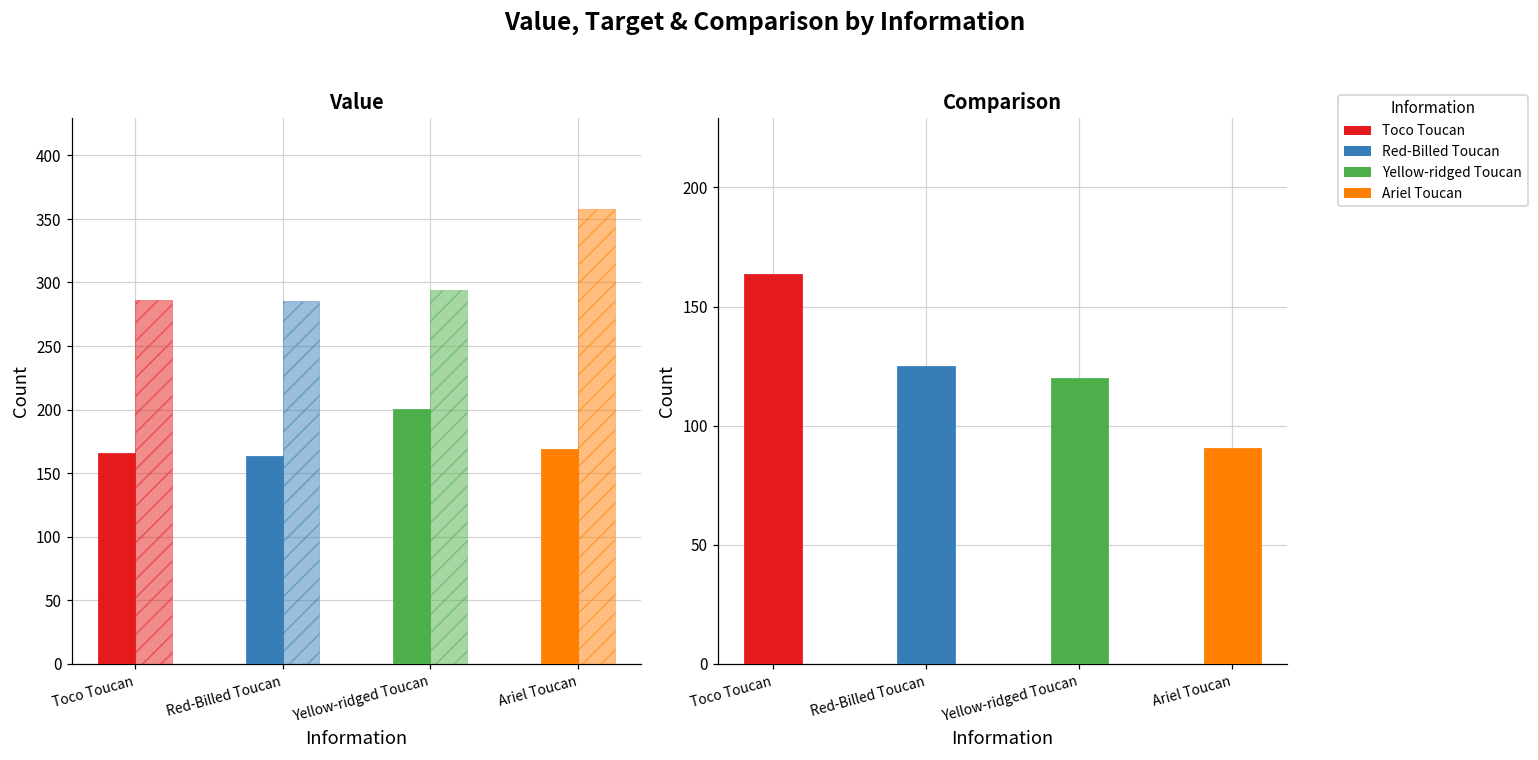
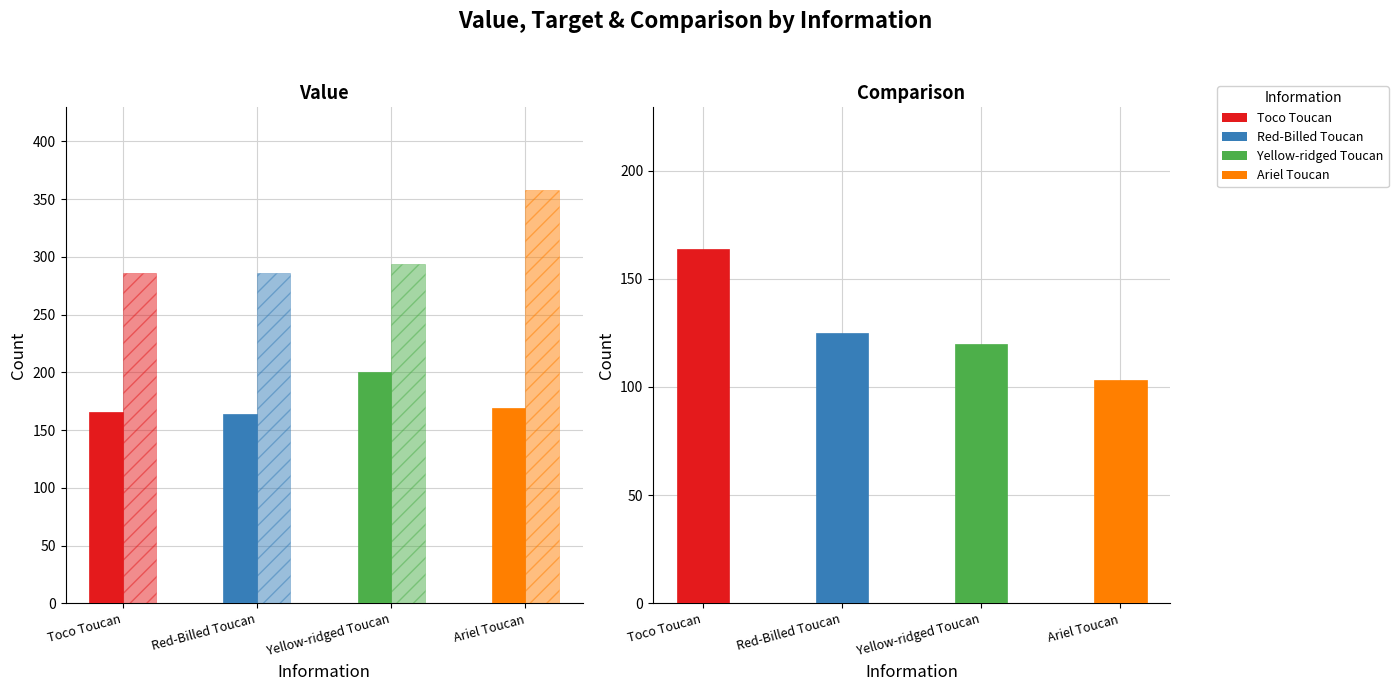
Comparison, Ariel Toucan: 91 -> 103
